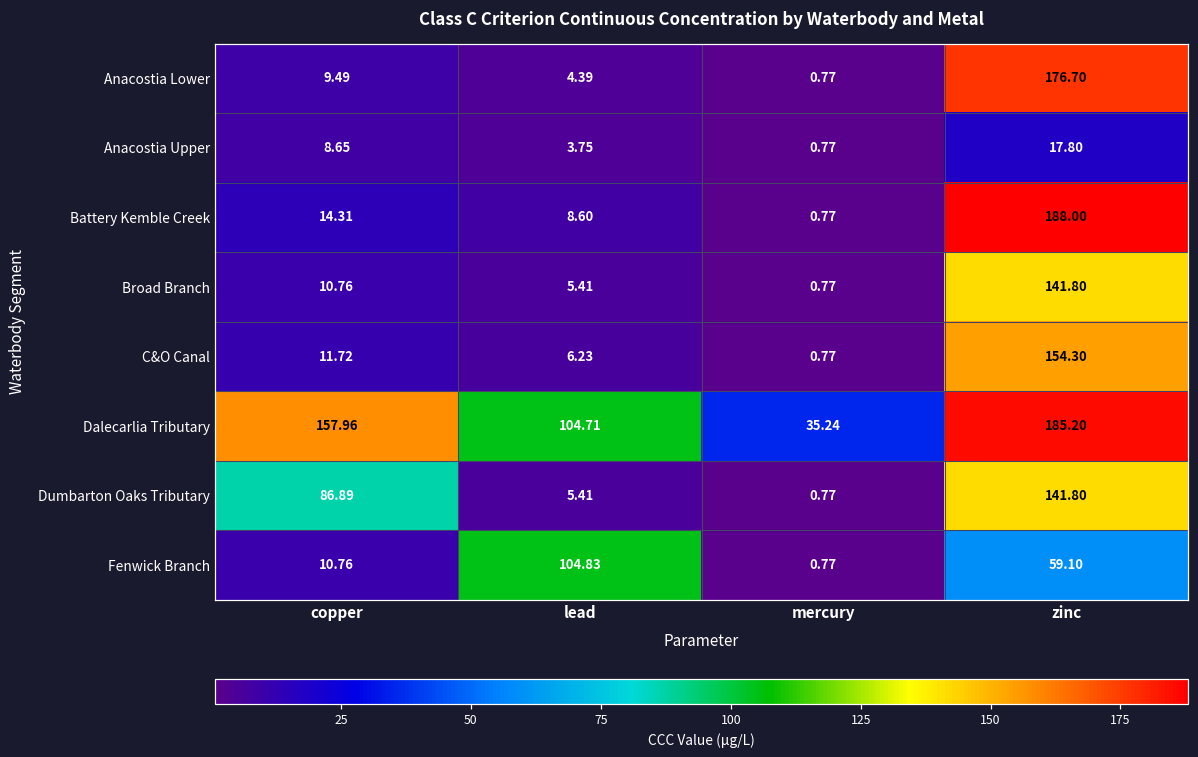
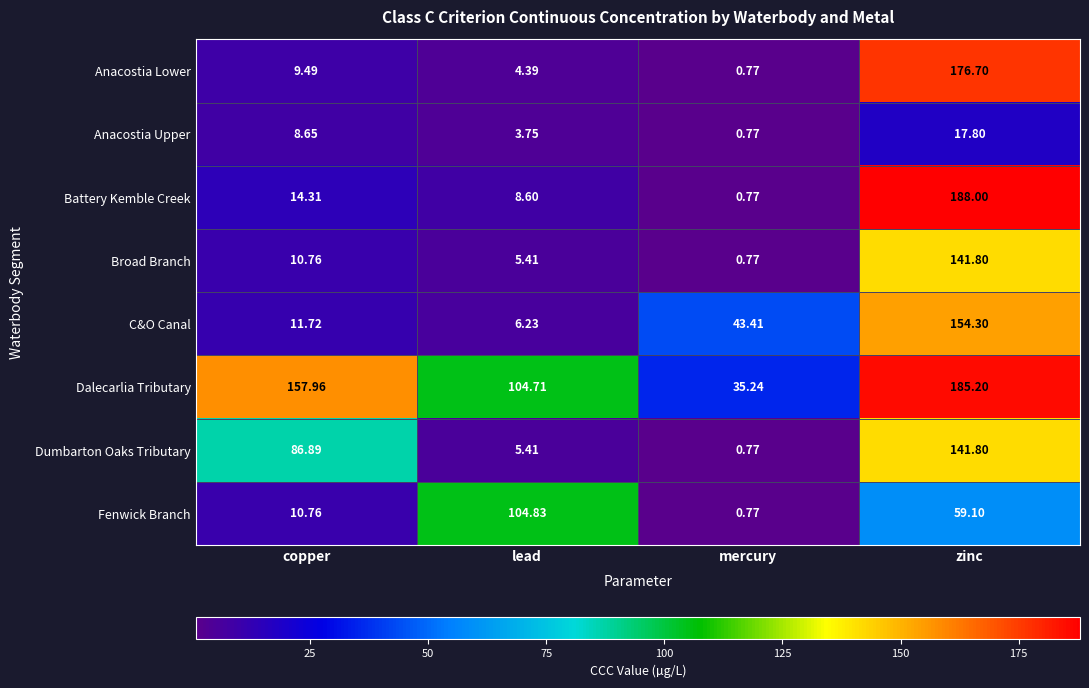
C&O Canal, mercury: 0.77 -> 43.41
